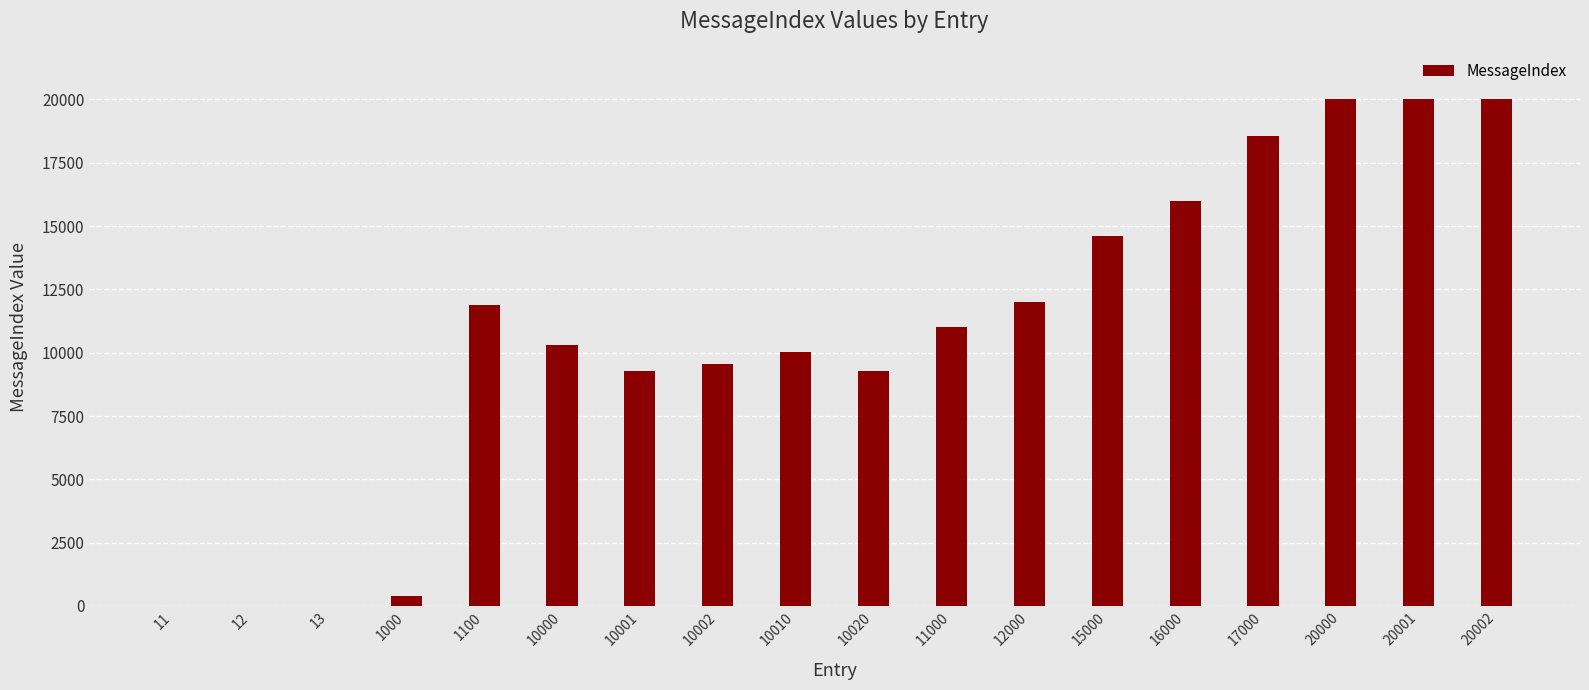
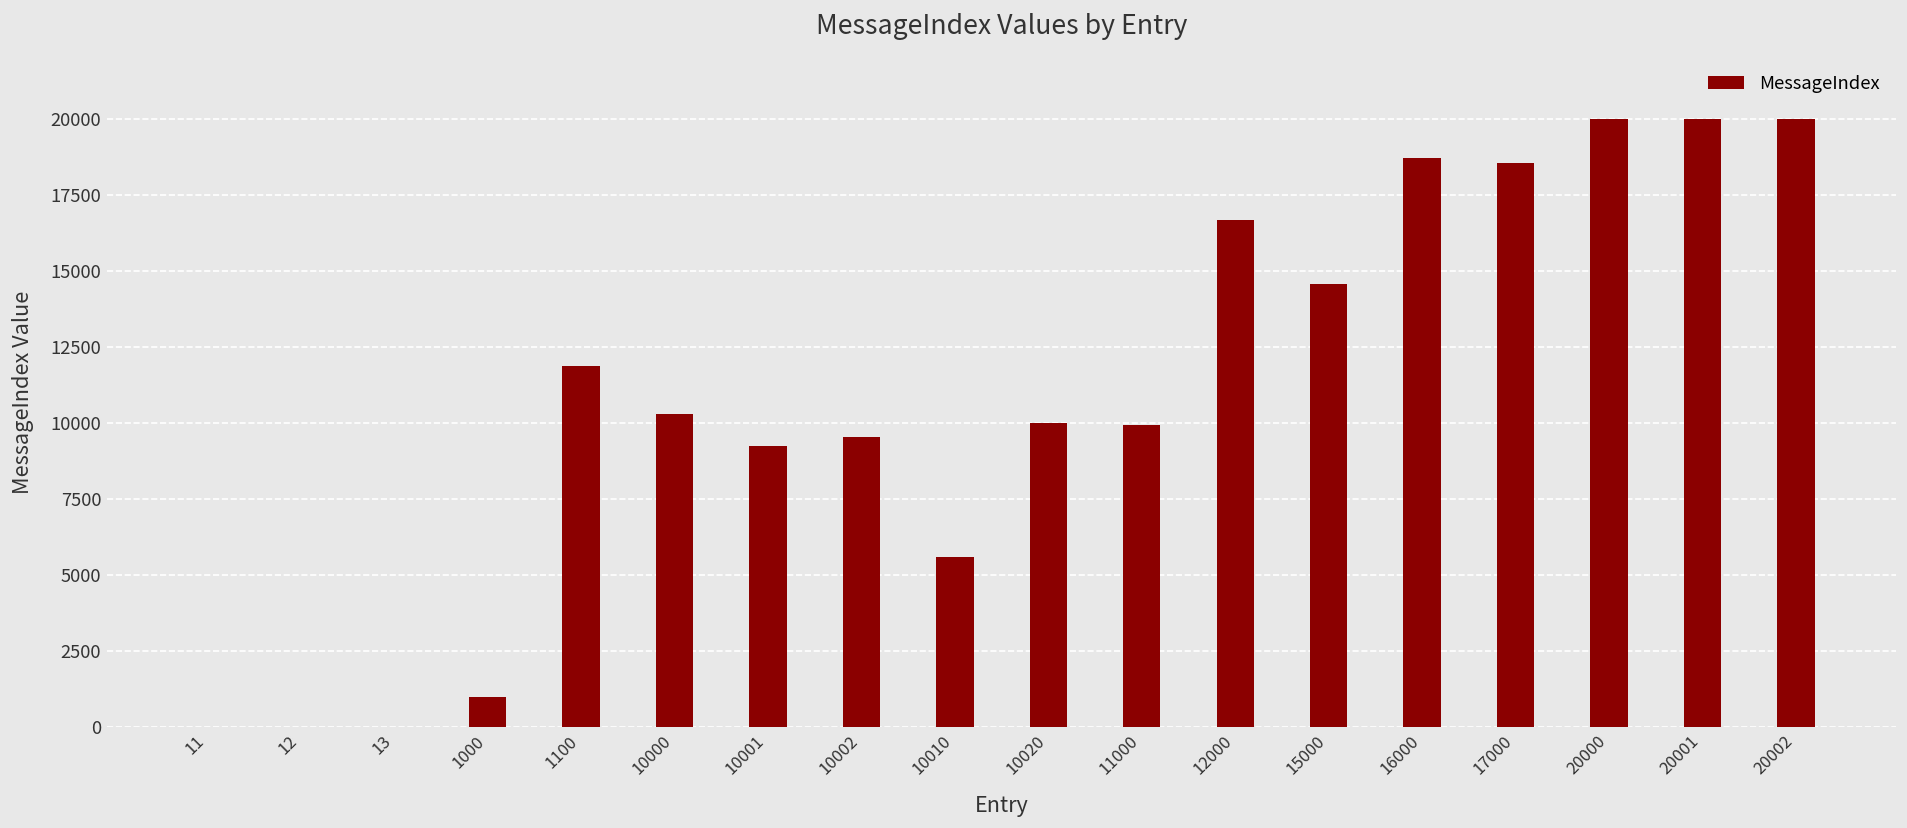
1000: 400 -> 1000
10010: 10000 -> 5600
10020: 9300 -> 10000
11000: 11000 -> 9900
12000: 12000 -> 16700
16000: 16000 -> 18700
